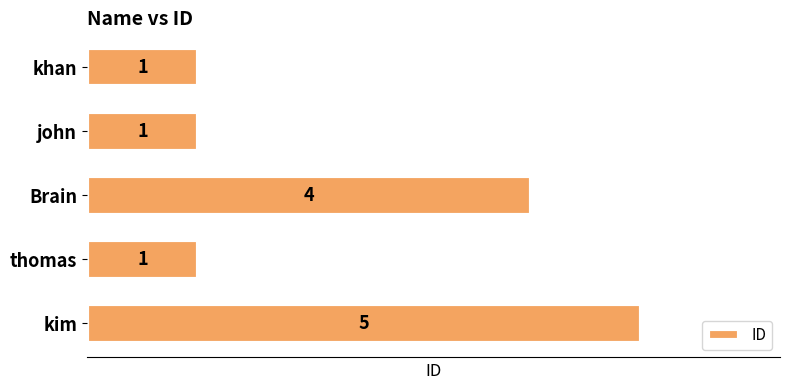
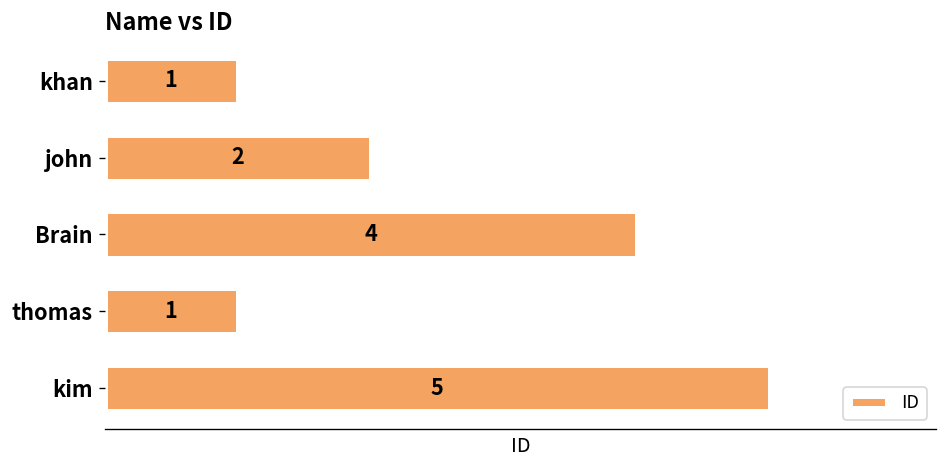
john: 1 -> 2
